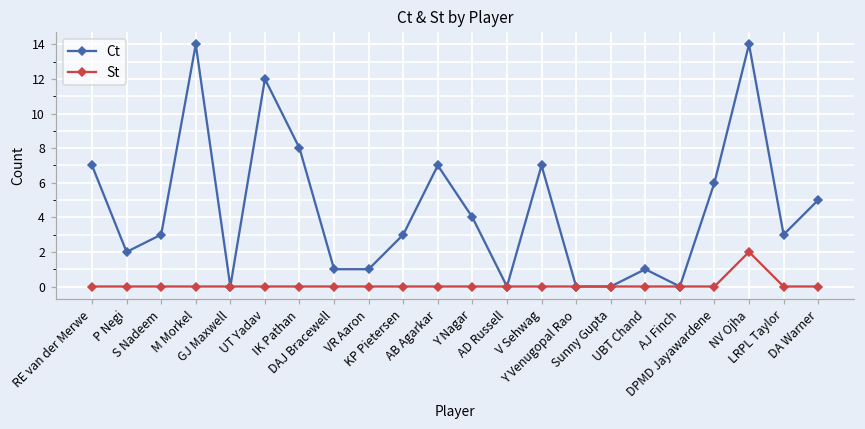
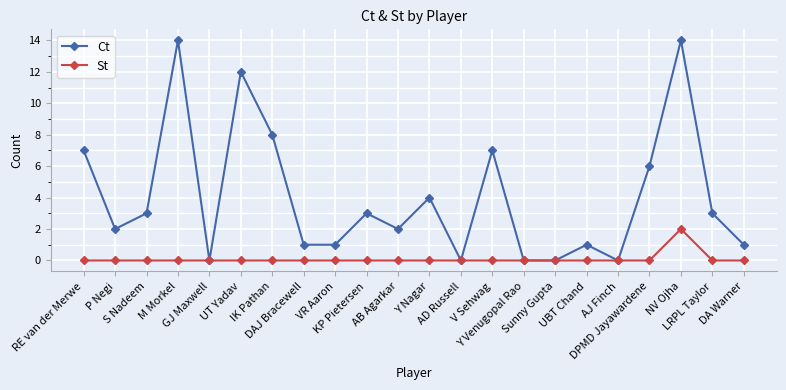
Ct, AB Agarkar: 7 -> 2
Ct, DA Warner: 5 -> 1
